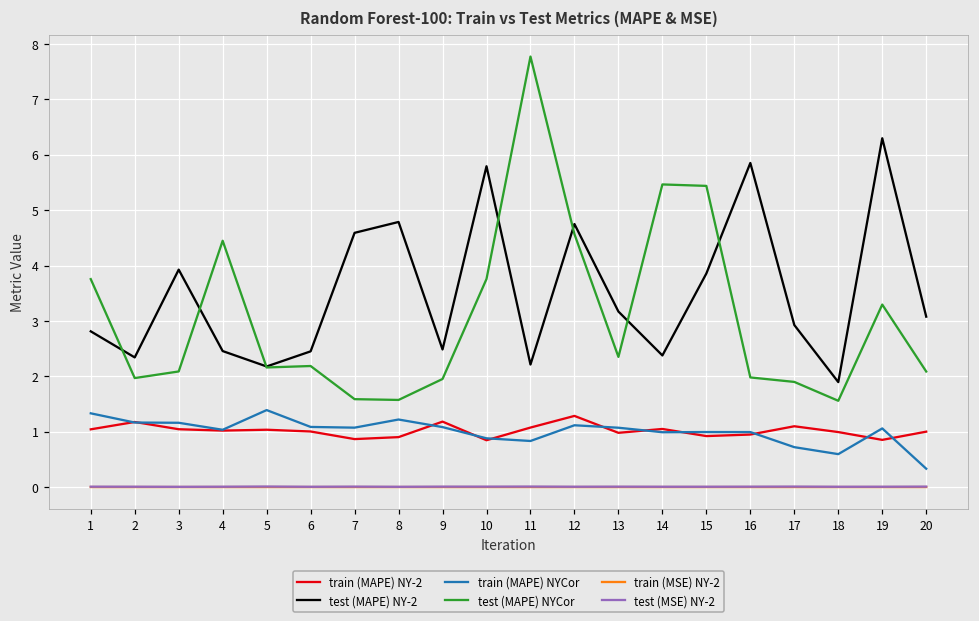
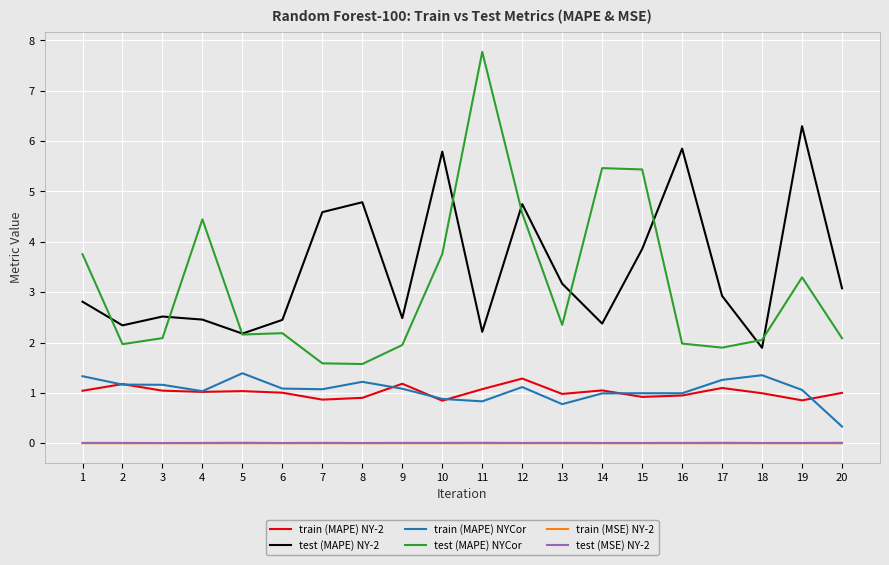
test (MAPE) NY-2, 3: 3.9 -> 2.5
train (MAPE) NYCor, 13: 1.1 -> 0.8
train (MAPE) NYCor, 17: 0.7 -> 1.3
train (MAPE) NYCor, 18: 0.6 -> 1.4
test (MAPE) NYCor, 18: 1.6 -> 2.1
